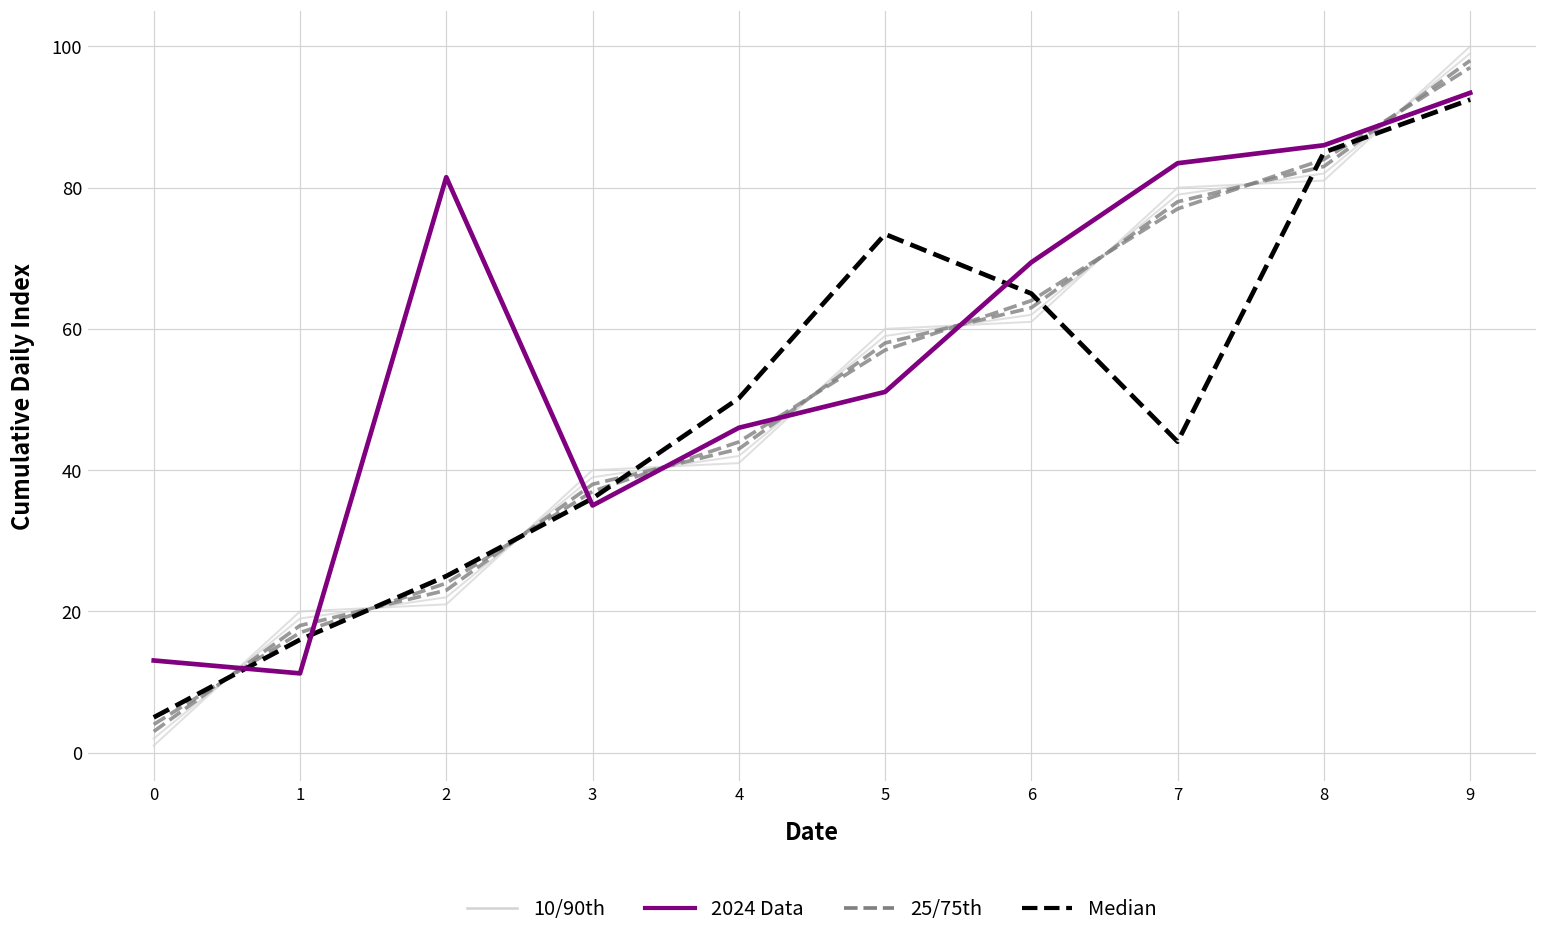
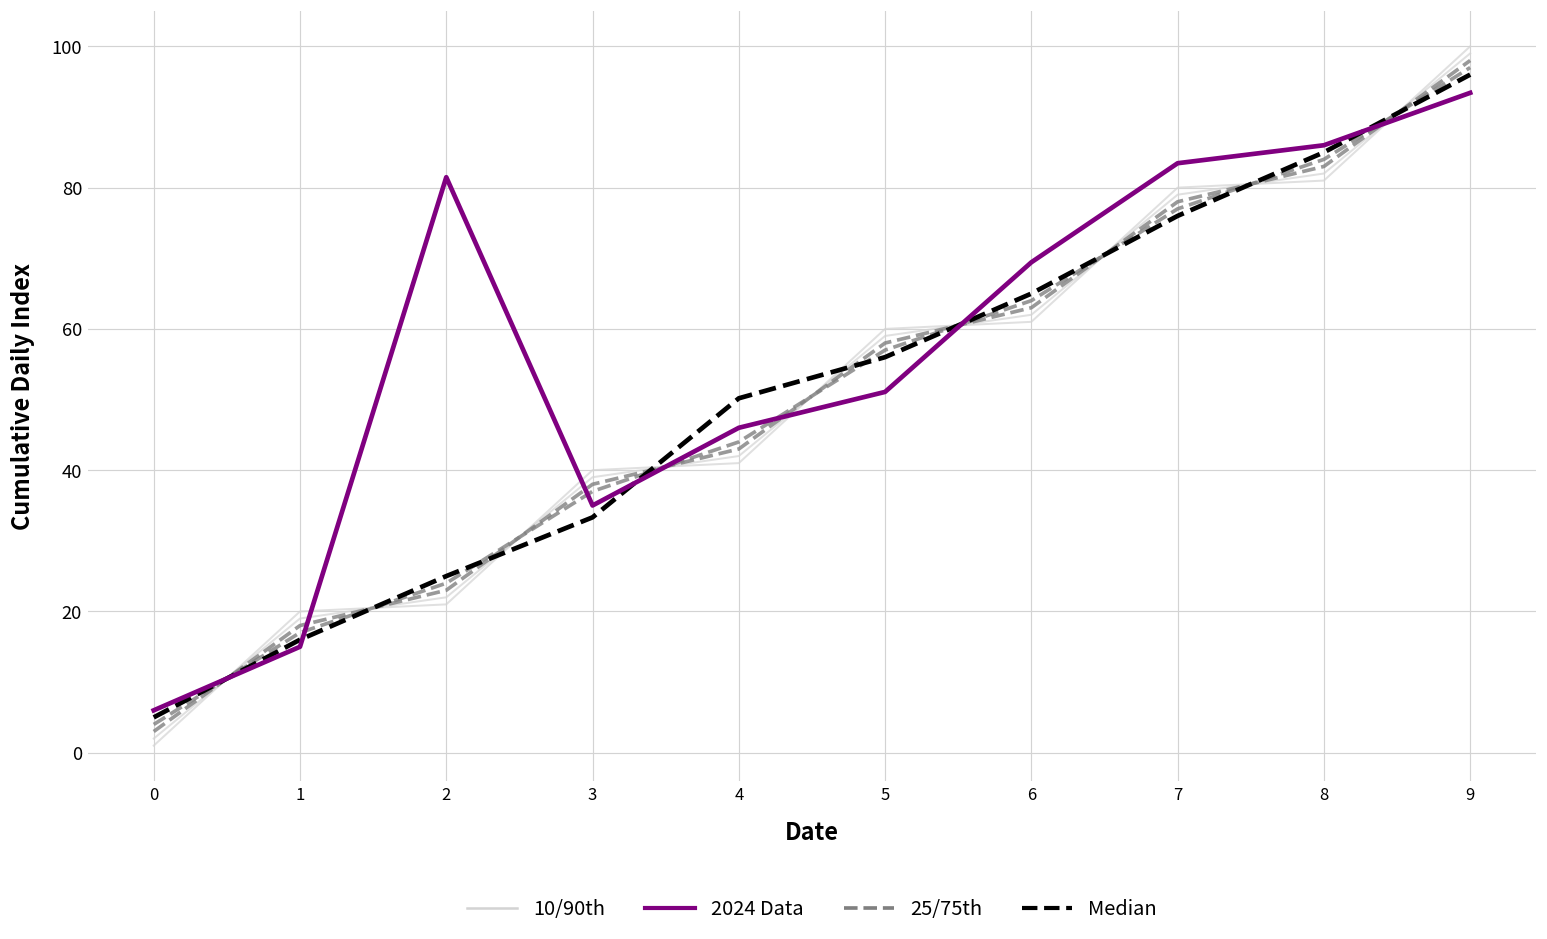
2024 Data, 0: 13 -> 6
2024 Data, 1: 11 -> 15
Median, 3: 36 -> 33
Median, 5: 73 -> 56
Median, 7: 44 -> 76
Median, 9: 92 -> 96
